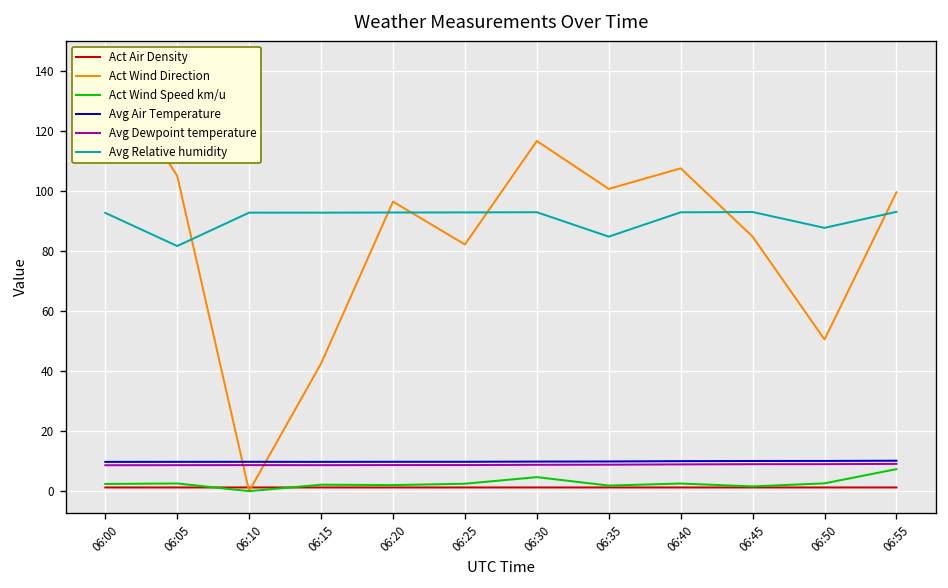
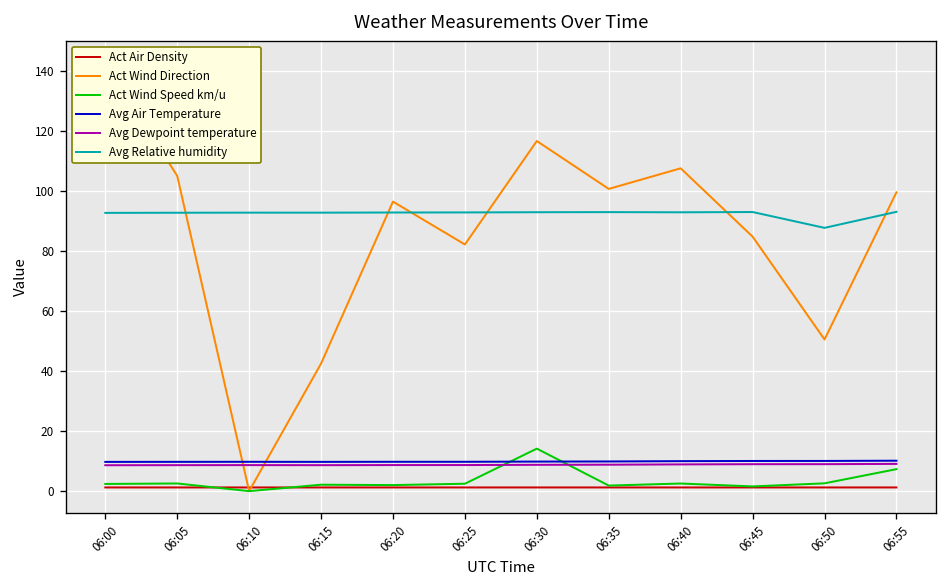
Avg Relative humidity, 06:05: 82 -> 93
Act Wind Speed km/u, 06:30: 5 -> 14
Avg Relative humidity, 06:35: 85 -> 93
